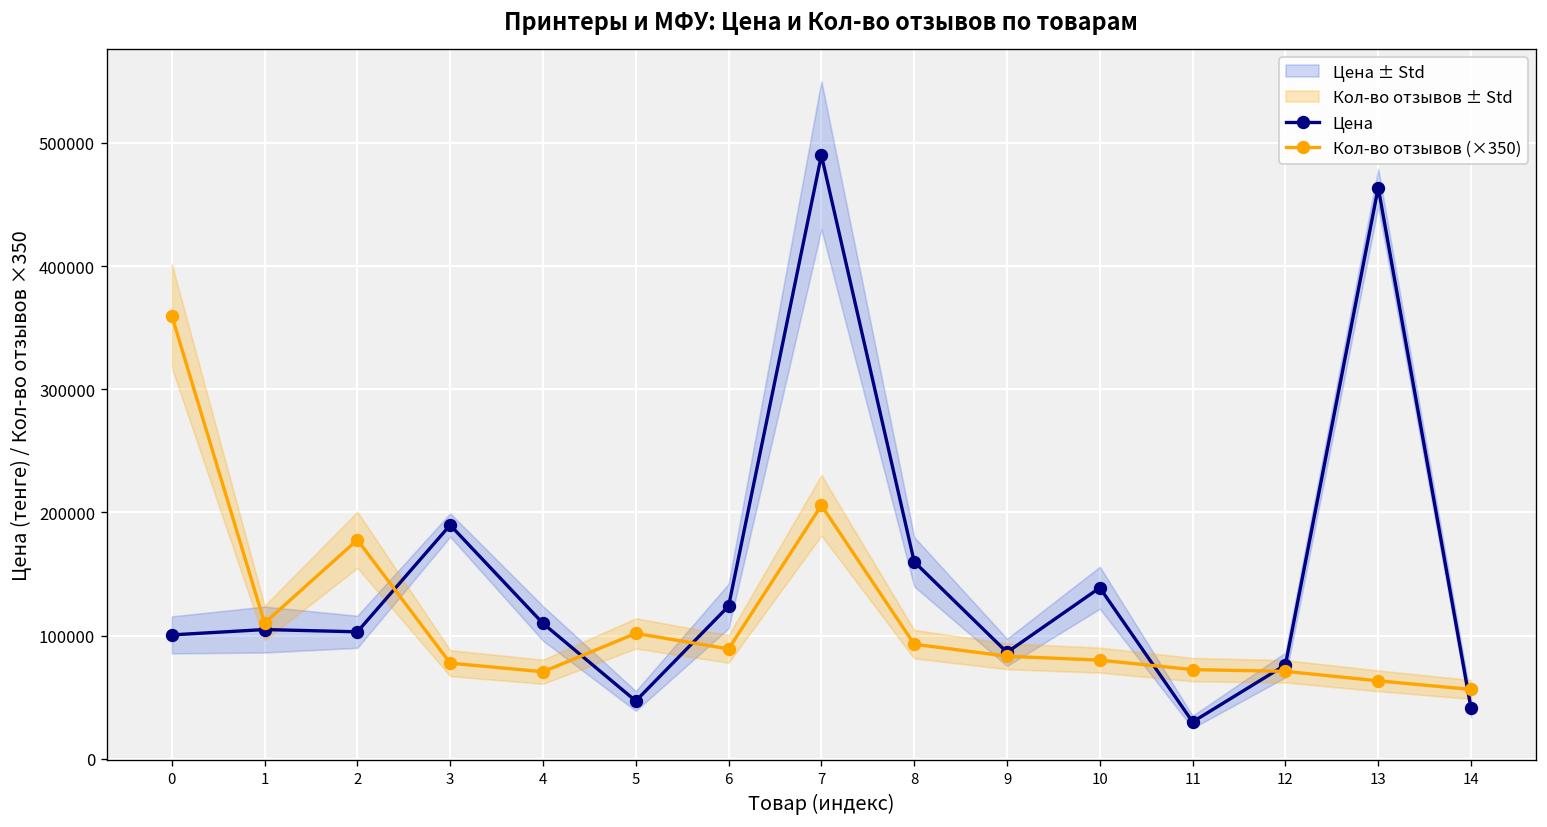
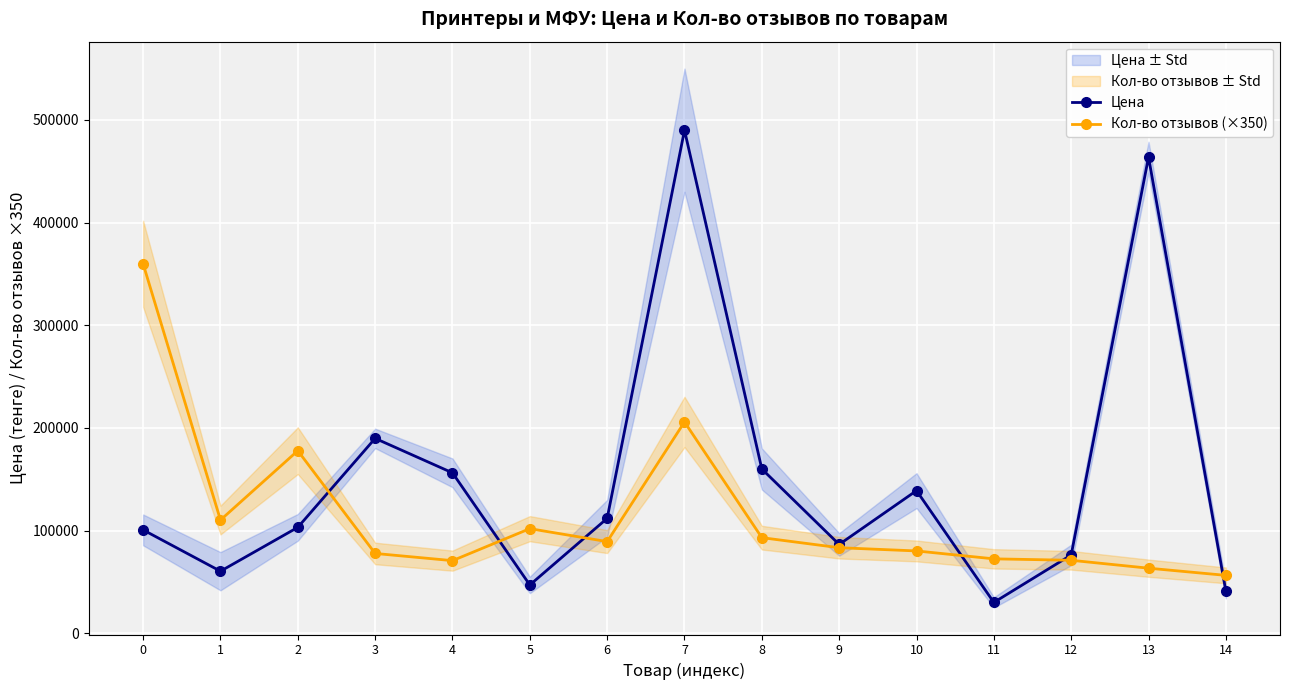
Цена, 1: 105000 -> 60000
Цена, 4: 110000 -> 156000
Цена, 6: 124000 -> 112000
